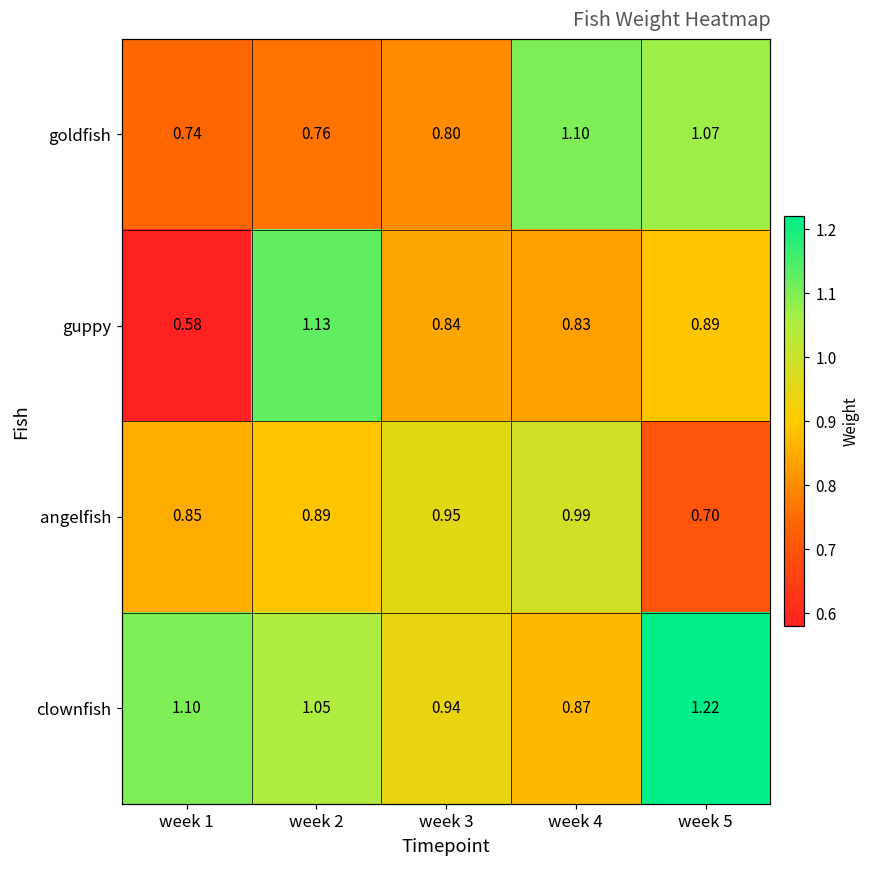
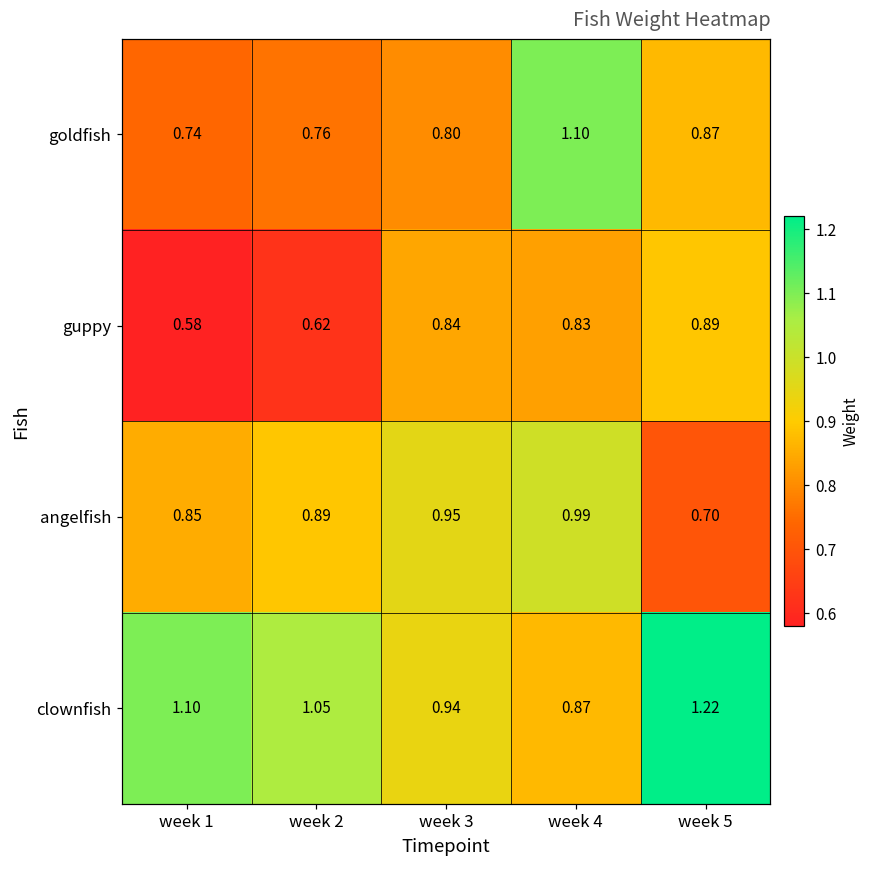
goldfish, week 5: 1.07 -> 0.87
guppy, week 2: 1.13 -> 0.62
